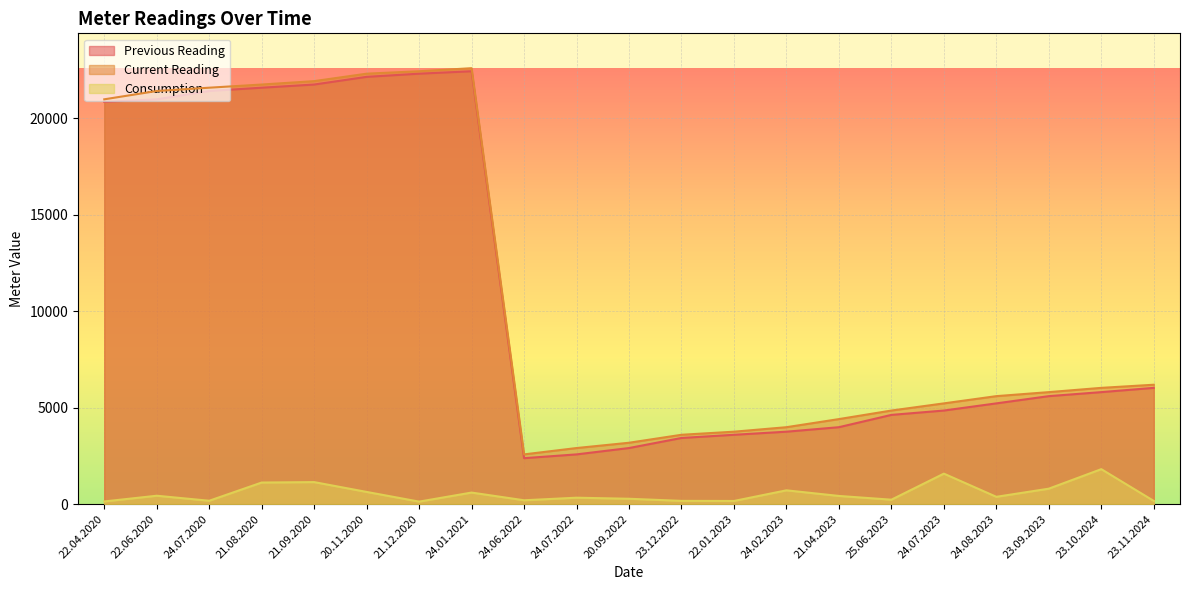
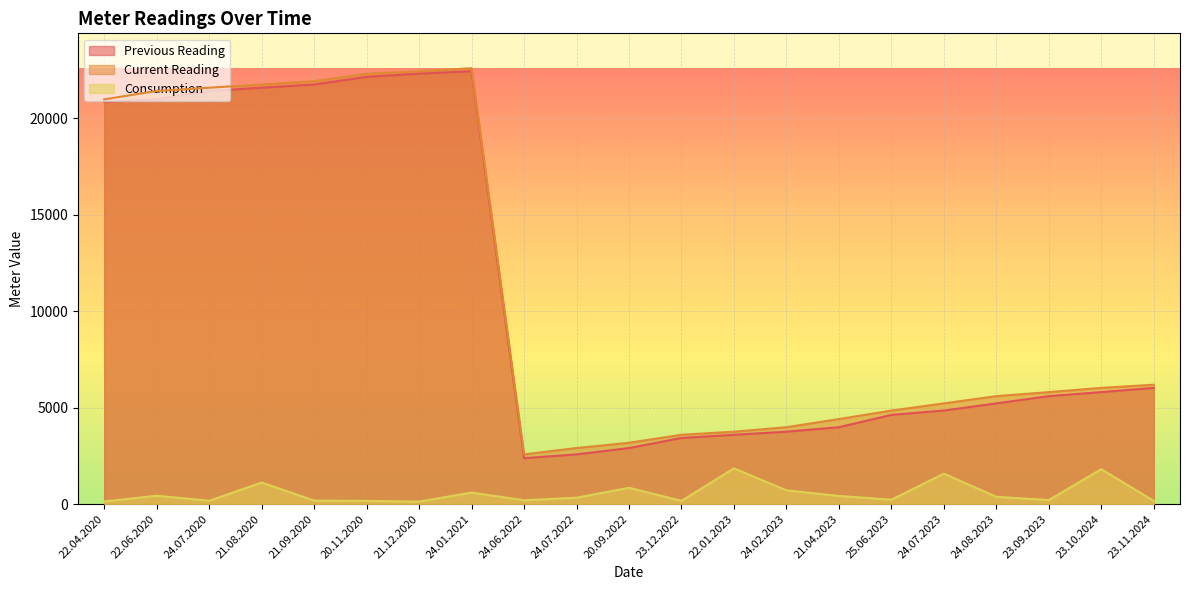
Consumption, 21.09.2020: 1100 -> 200
Consumption, 20.11.2020: 600 -> 200
Consumption, 20.09.2022: 300 -> 800
Consumption, 22.01.2023: 200 -> 1900
Consumption, 23.09.2023: 800 -> 200
